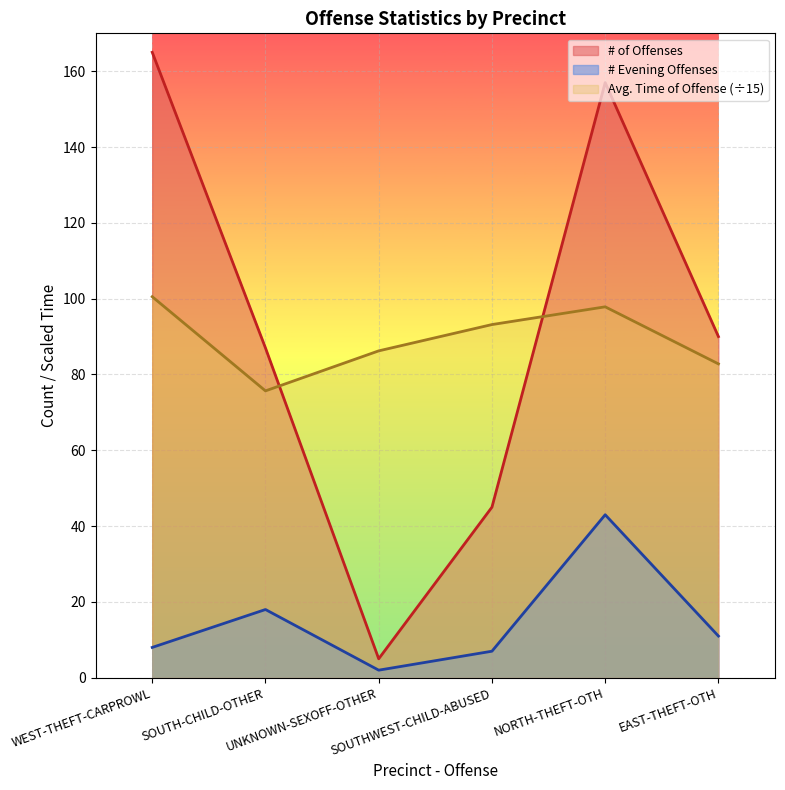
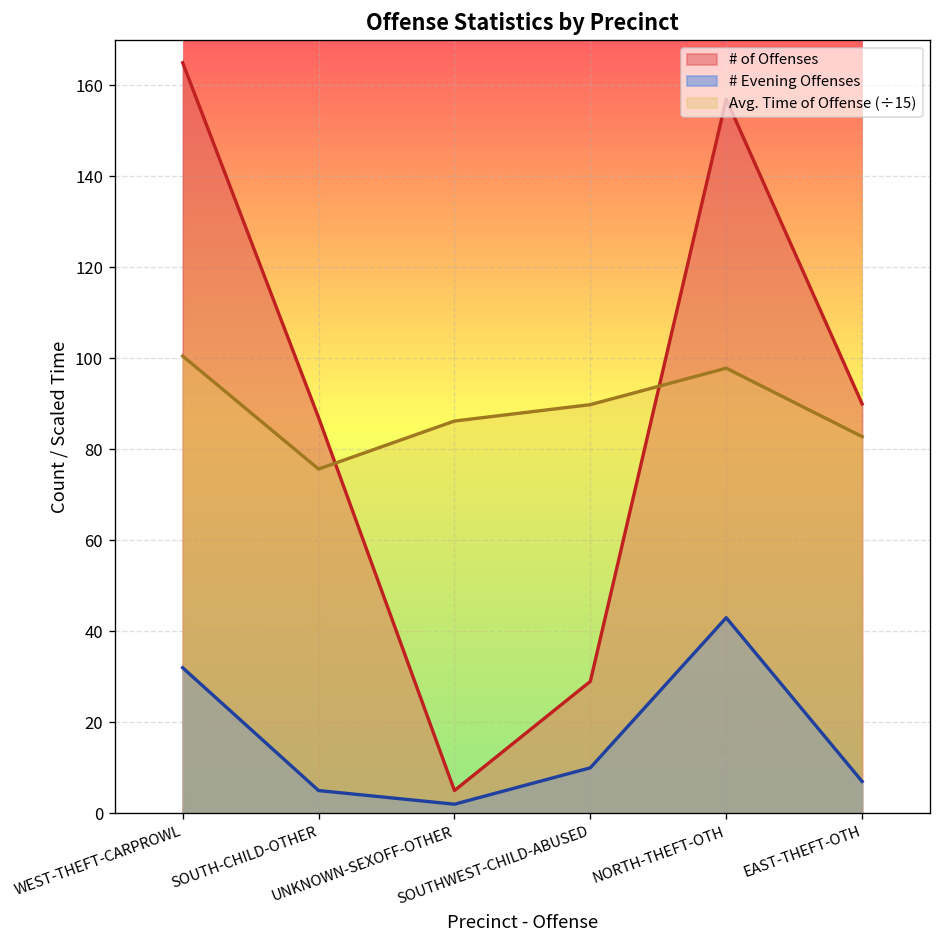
# Evening Offenses, WEST-THEFT-CARPROWL: 8 -> 32
# Evening Offenses, SOUTH-CHILD-OTHER: 18 -> 5
# of Offenses, SOUTHWEST-CHILD-ABUSED: 45 -> 29
# Evening Offenses, SOUTHWEST-CHILD-ABUSED: 7 -> 10
Avg. Time of Offense (÷15), SOUTHWEST-CHILD-ABUSED: 93 -> 90
# Evening Offenses, EAST-THEFT-OTH: 11 -> 7
